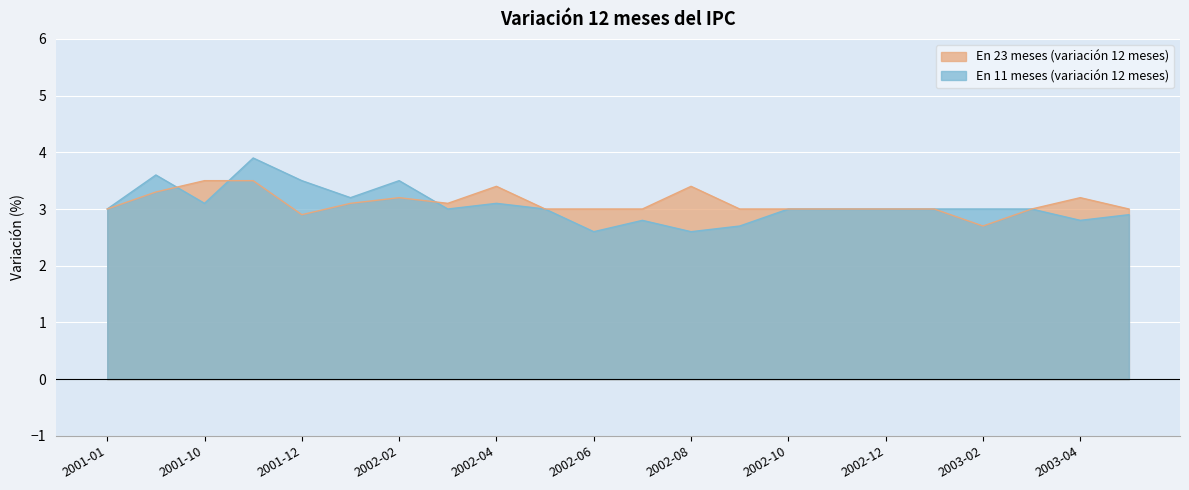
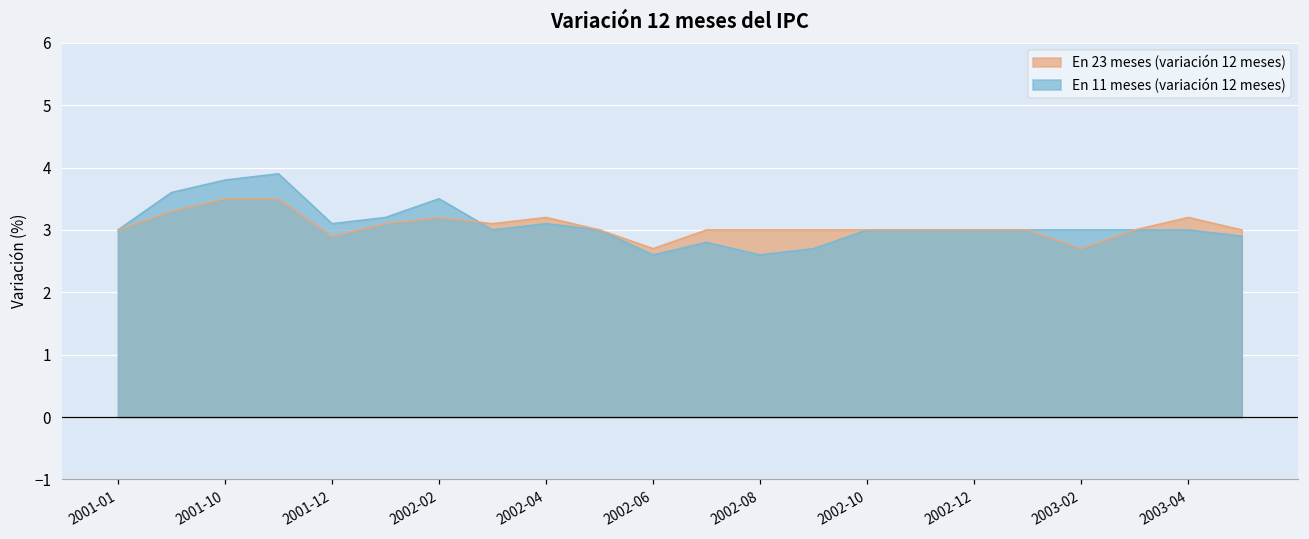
En 11 meses (variación 12 meses), 2001-10: 3.1 -> 3.8
En 11 meses (variación 12 meses), 2001-12: 3.5 -> 3.1
En 23 meses (variación 12 meses), 2002-04: 3.4 -> 3.2
En 23 meses (variación 12 meses), 2002-06: 3.0 -> 2.7
En 23 meses (variación 12 meses), 2002-08: 3.4 -> 3.0
En 11 meses (variación 12 meses), 2003-04: 2.8 -> 3.0
